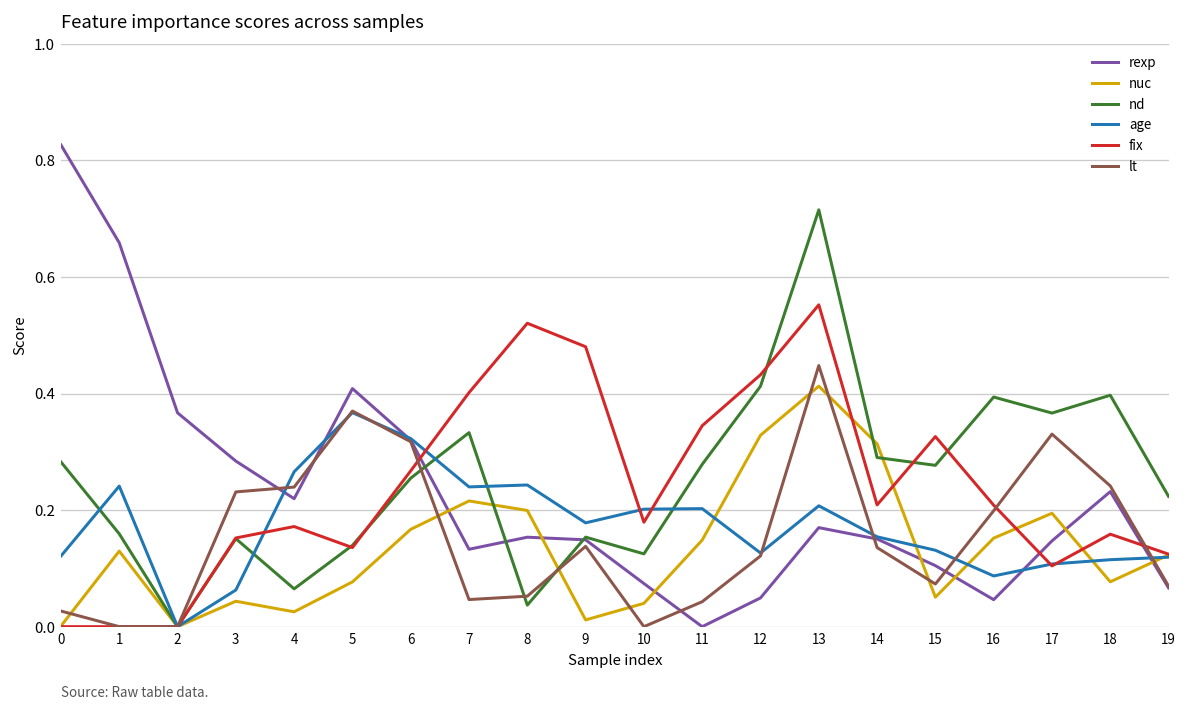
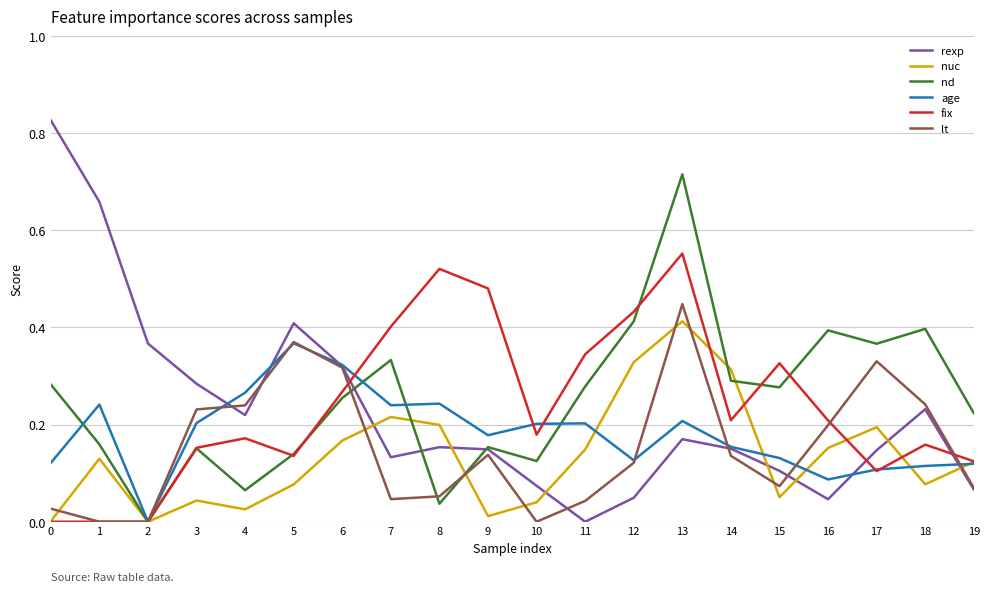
age, 3: 0.06 -> 0.20
